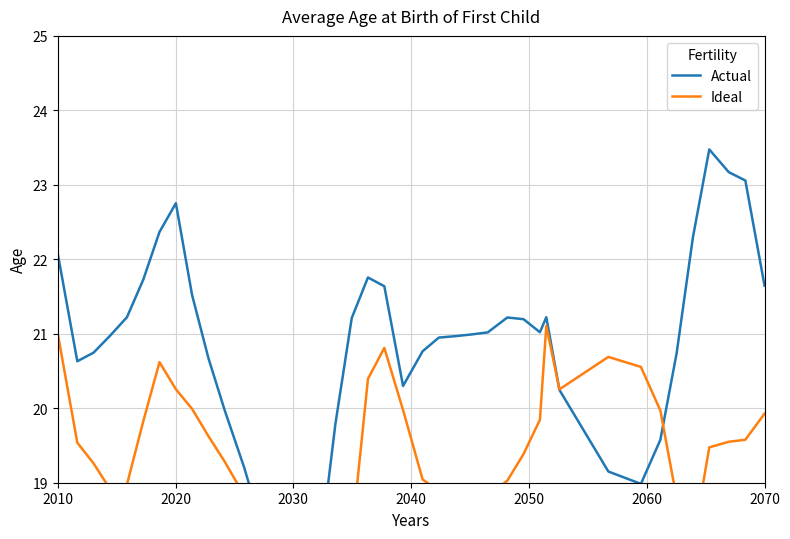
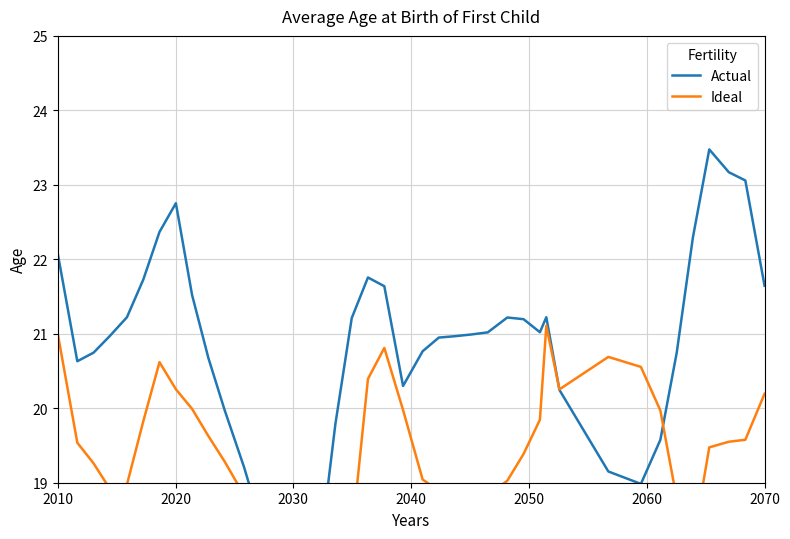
Ideal, 2070: 19.9 -> 20.2
